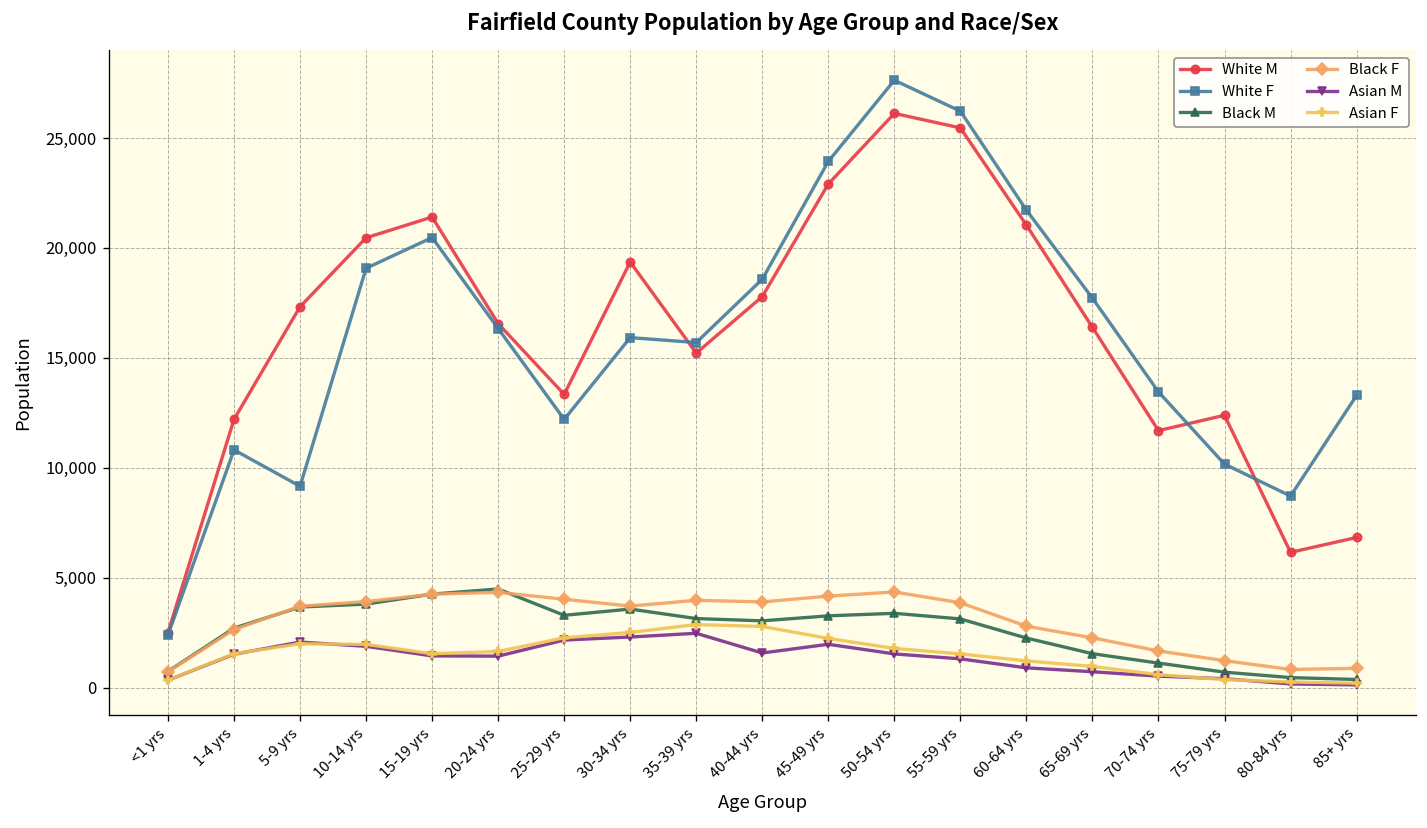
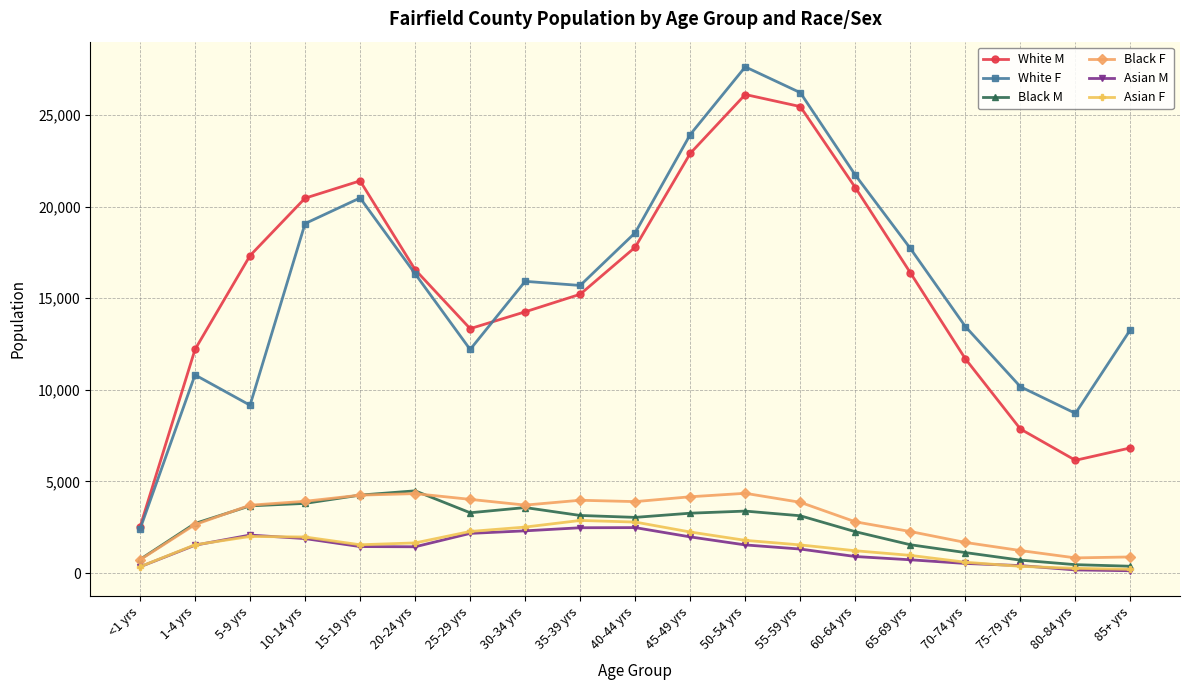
White M, 30-34 yrs: 19,400 -> 14,300
Asian M, 40-44 yrs: 1,600 -> 2,500
White M, 75-79 yrs: 12,400 -> 7,900
